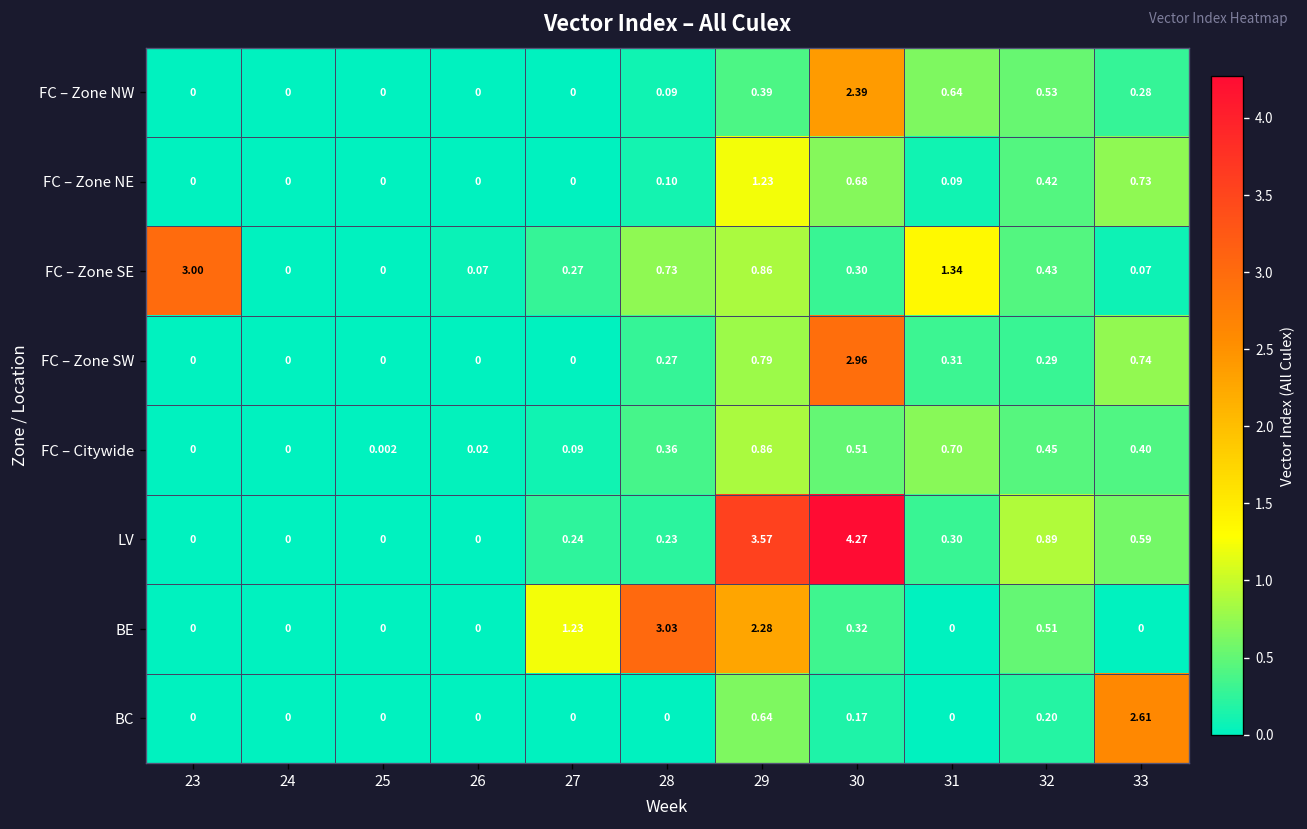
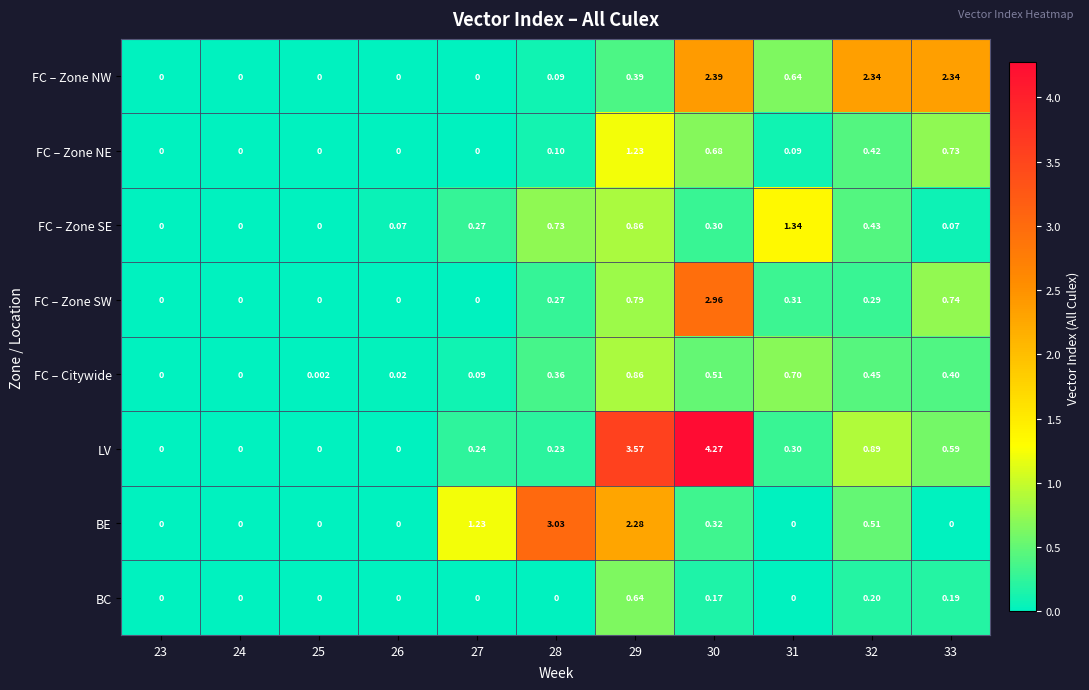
FC – Zone NW, 32: 0.53 -> 2.34
FC – Zone NW, 33: 0.28 -> 2.34
FC – Zone SE, 23: 3.00 -> 0
BC, 33: 2.61 -> 0.19
